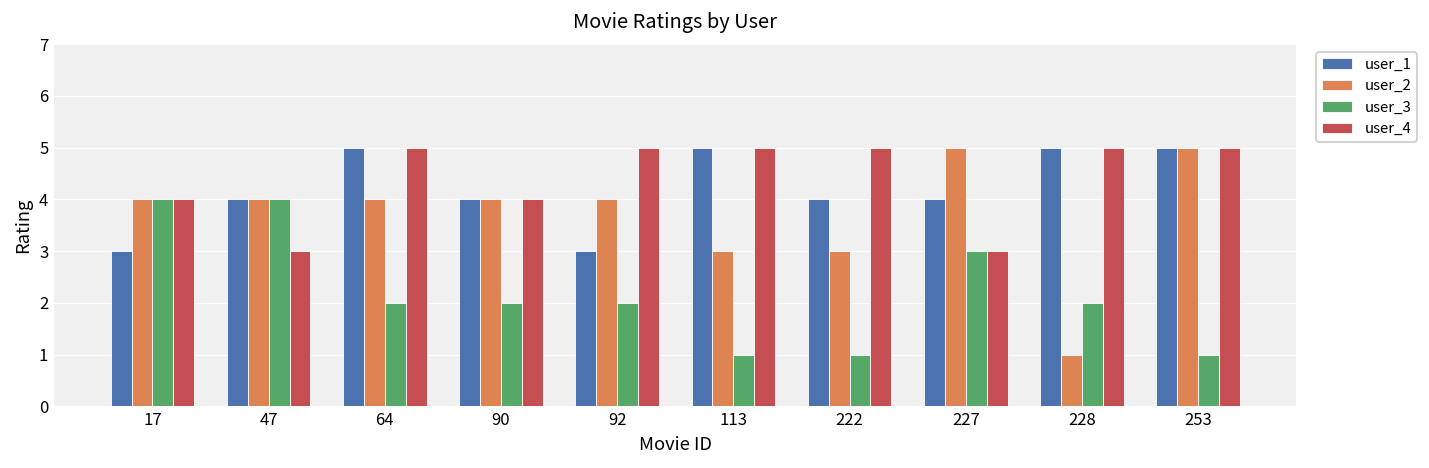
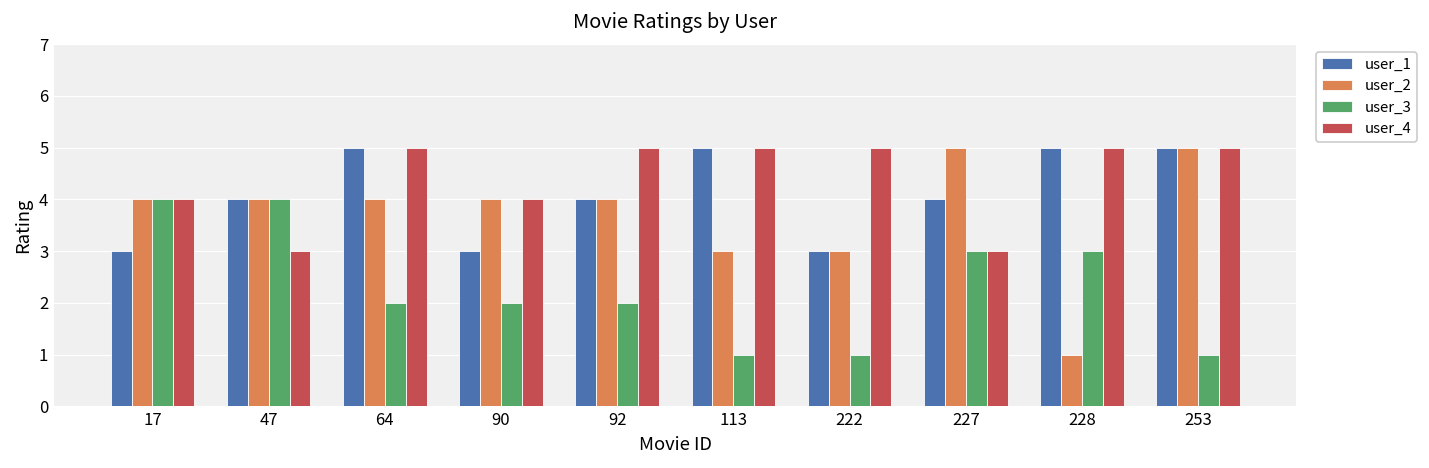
user_1, 90: 4 -> 3
user_1, 92: 3 -> 4
user_1, 222: 4 -> 3
user_3, 228: 2 -> 3
